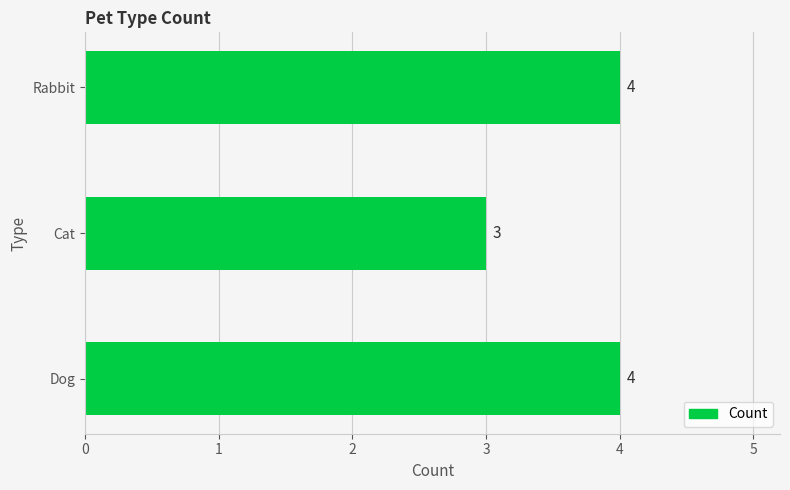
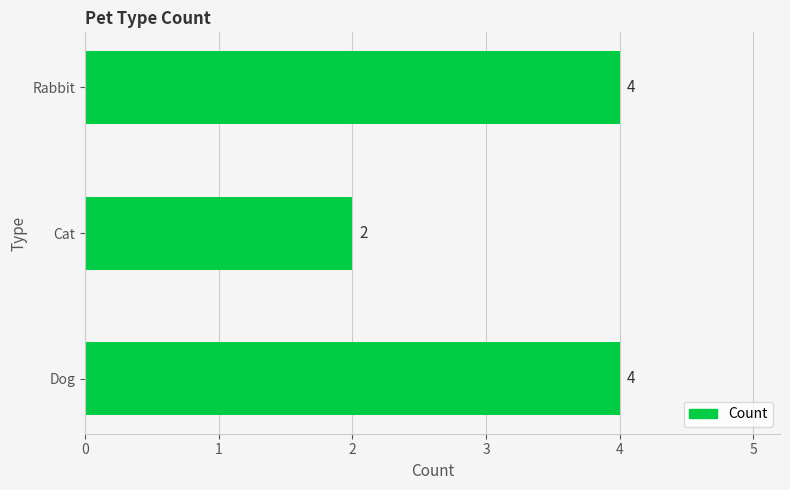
Cat: 3 -> 2
